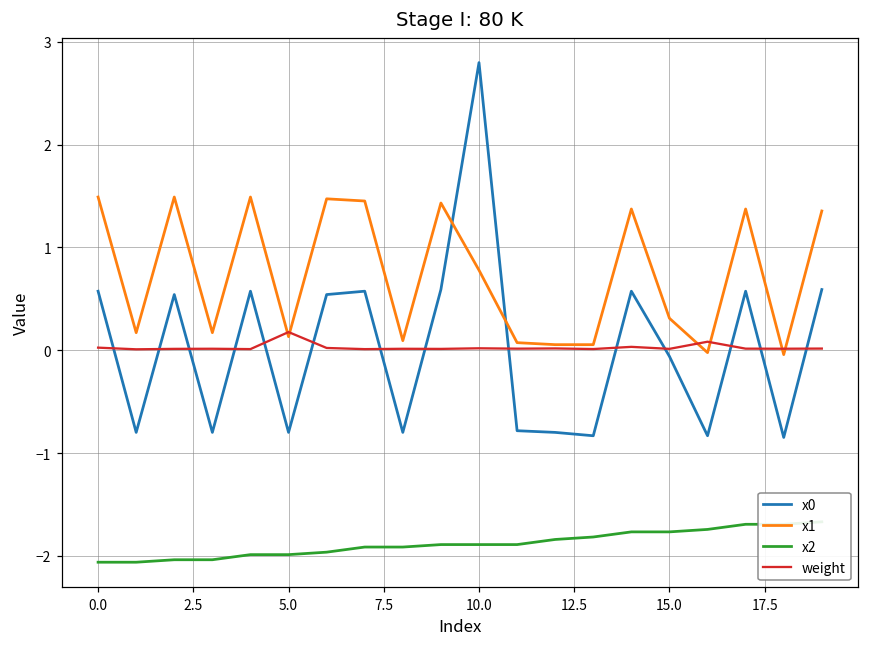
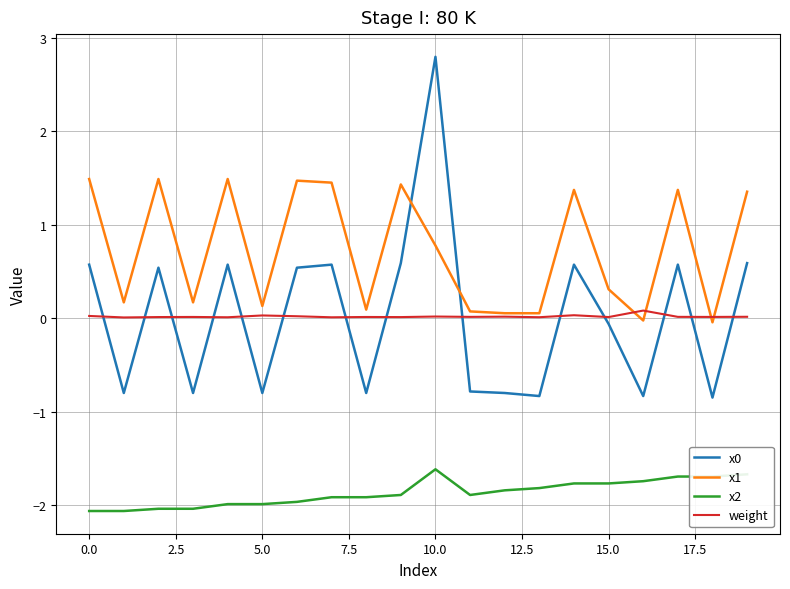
weight, 5.0: 0.2 -> 0.0
x2, 10.0: -1.9 -> -1.6
